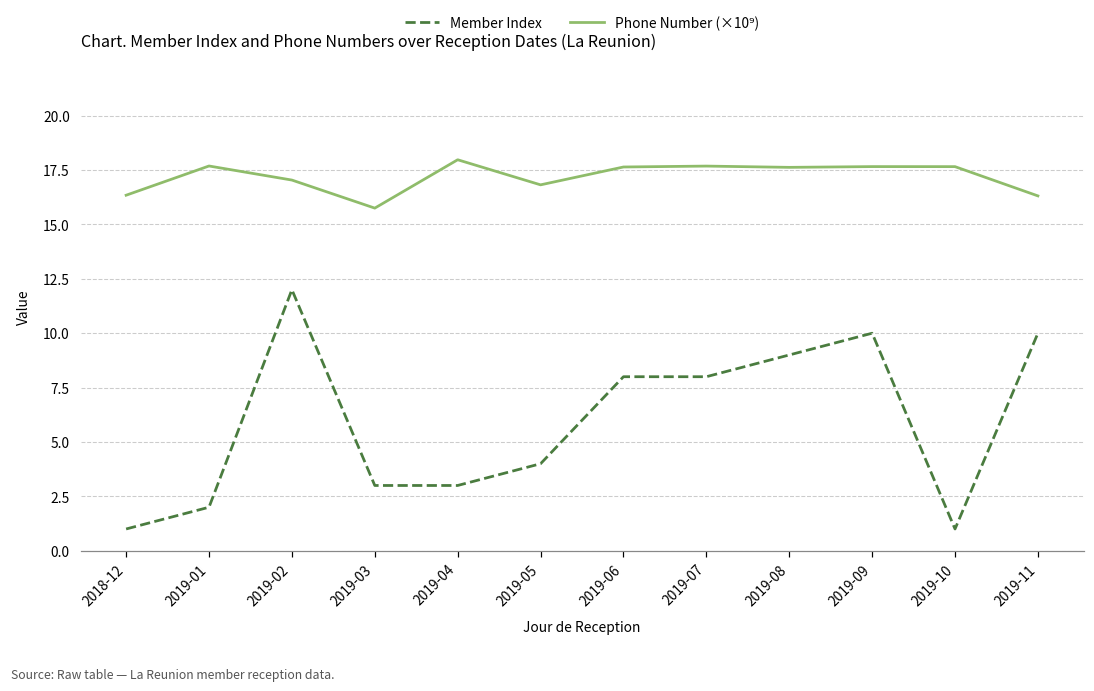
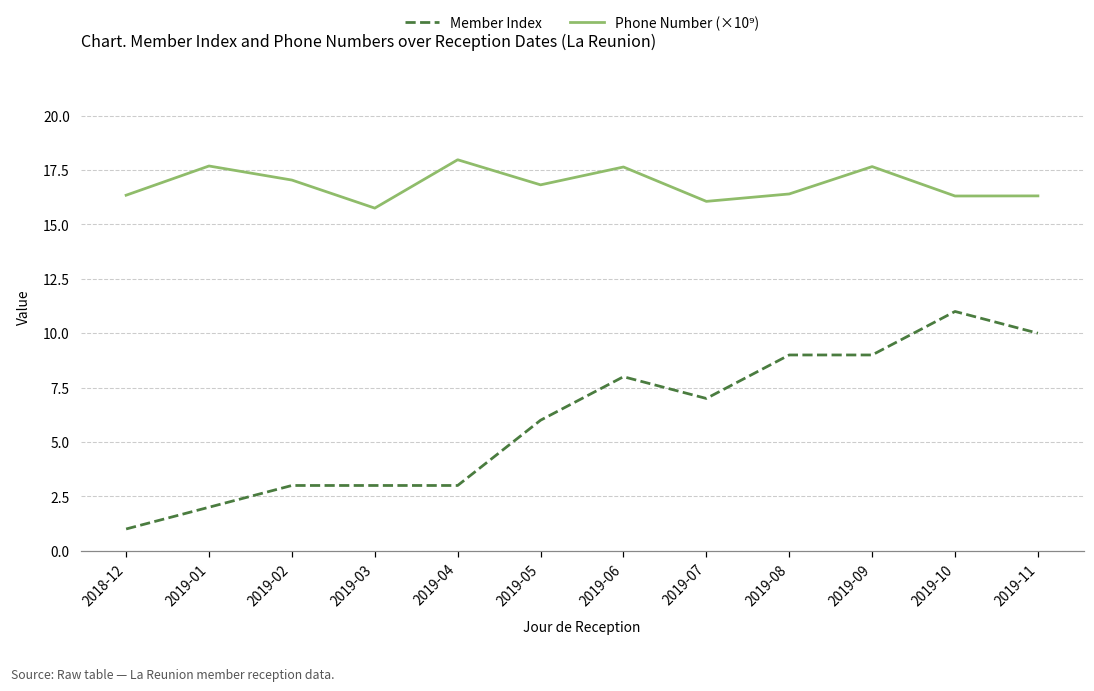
Member Index, 2019-02: 12 -> 3
Member Index, 2019-05: 4 -> 6
Member Index, 2019-07: 8 -> 7
Phone Number (×10⁹), 2019-07: 17.7 -> 16.1
Phone Number (×10⁹), 2019-08: 17.6 -> 16.4
Member Index, 2019-09: 10 -> 9
Member Index, 2019-10: 1 -> 11
Phone Number (×10⁹), 2019-10: 17.7 -> 16.3
